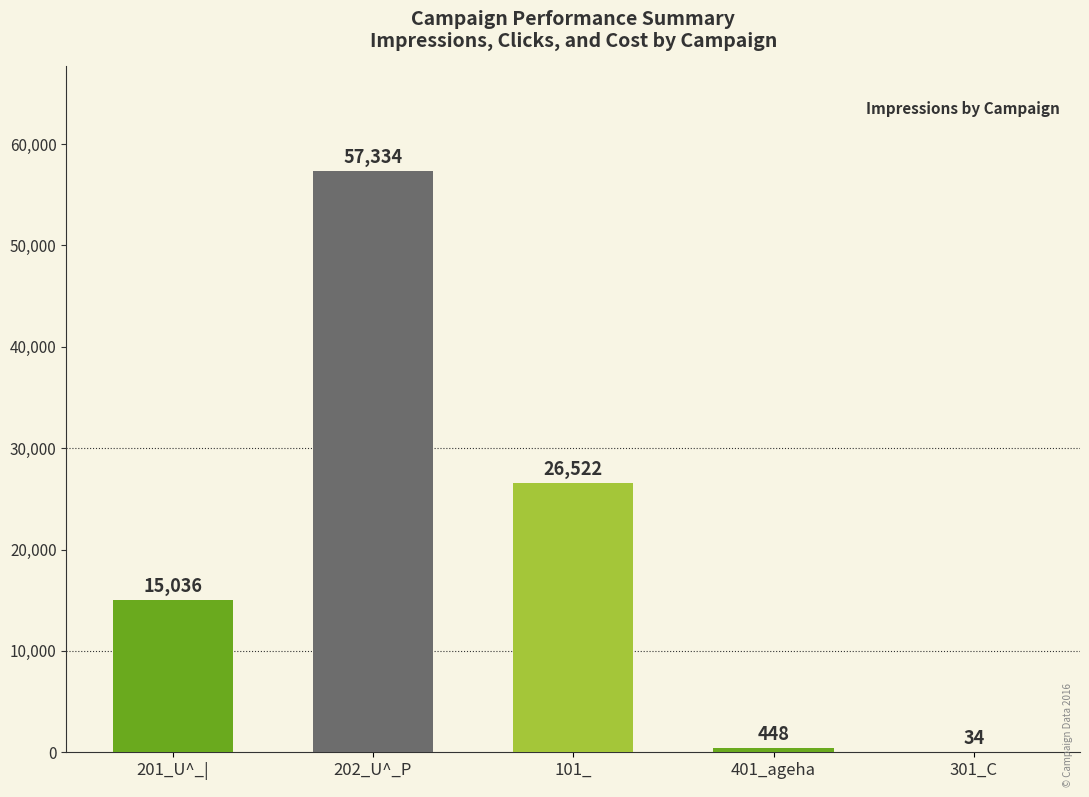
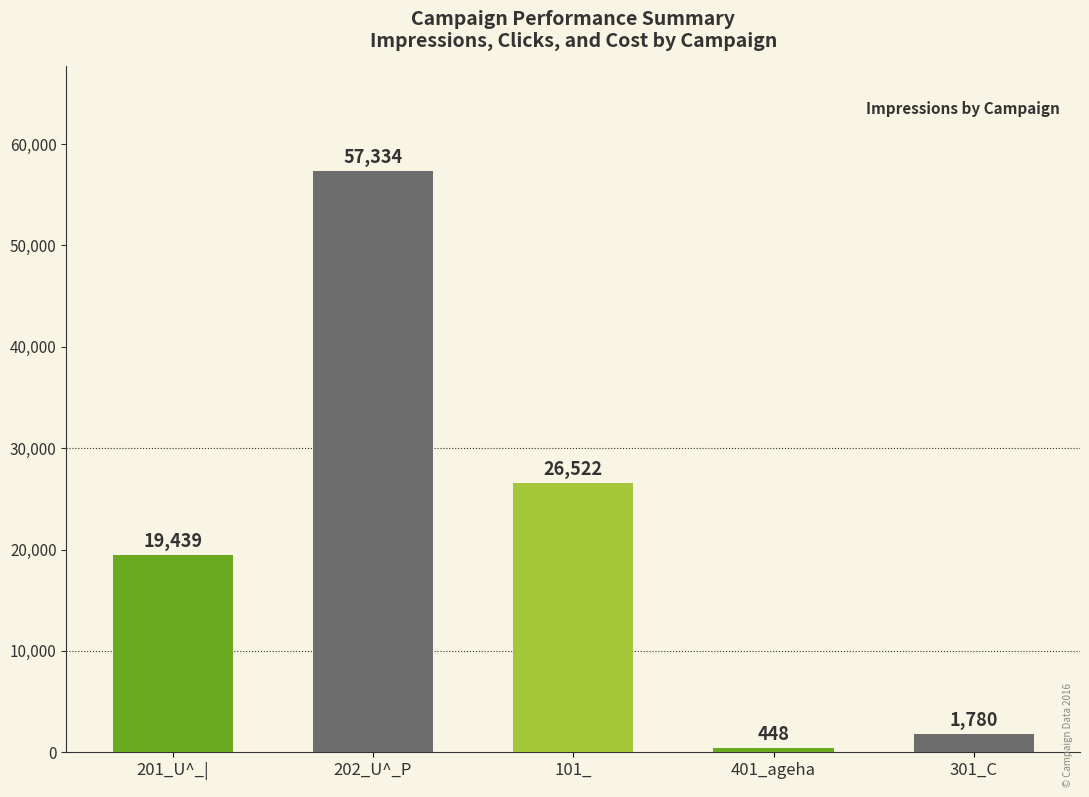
201_U^_|: 15,036 -> 19,439
301_C: 34 -> 1,780
